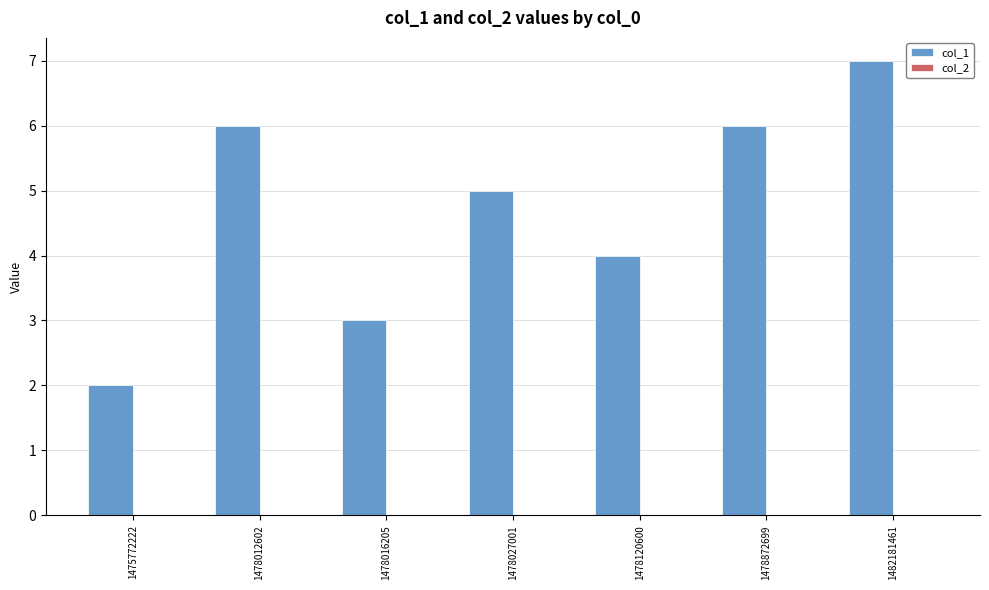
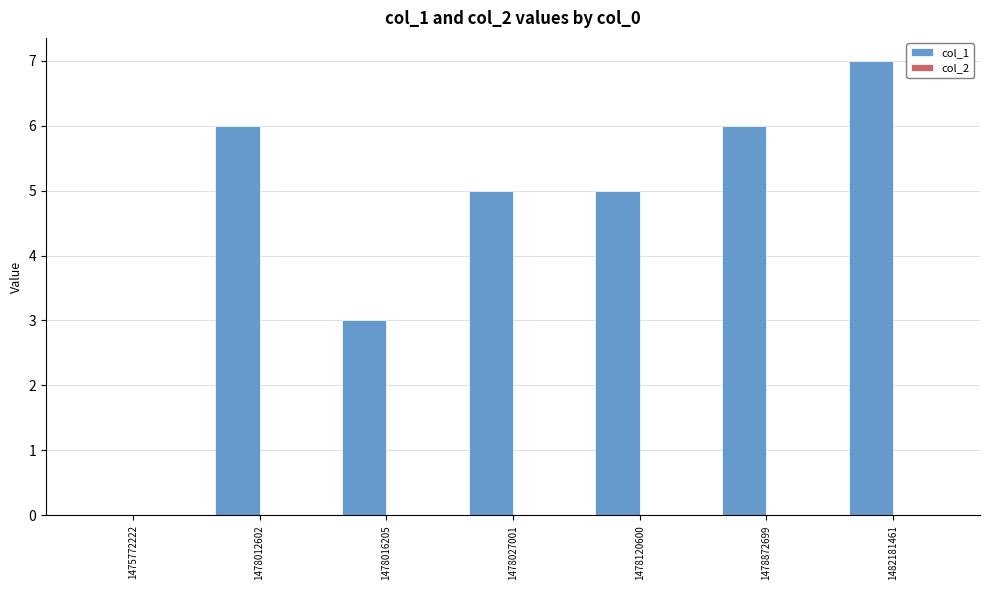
col_1, 1475772222: 2 -> 0
col_1, 1478120600: 4 -> 5
